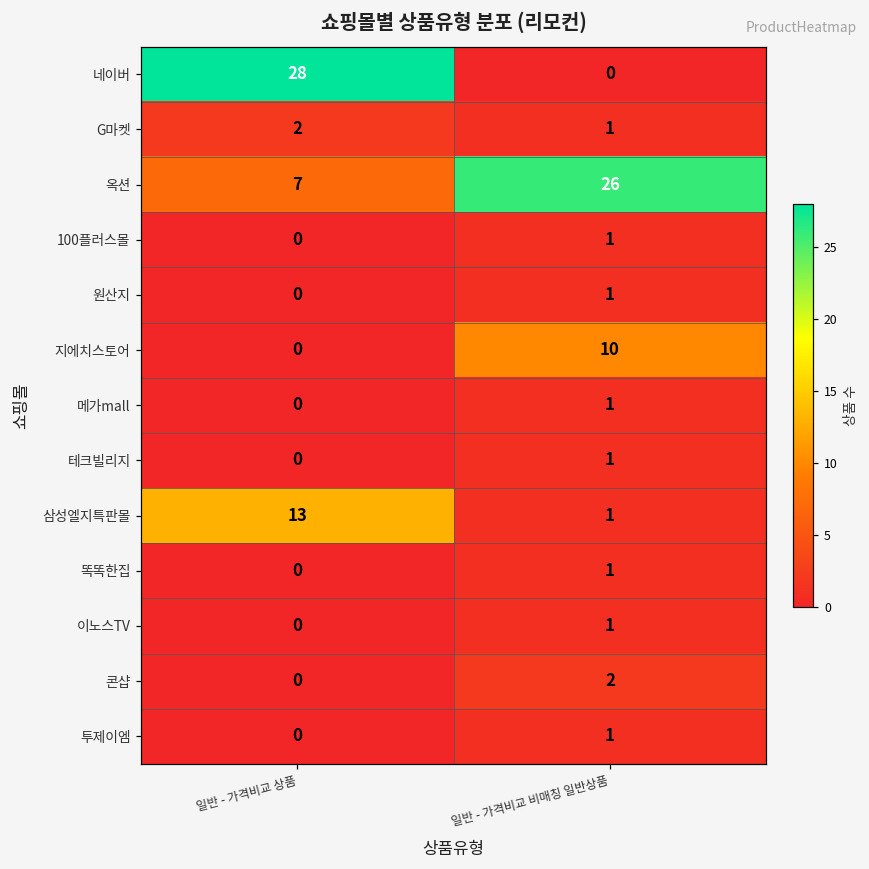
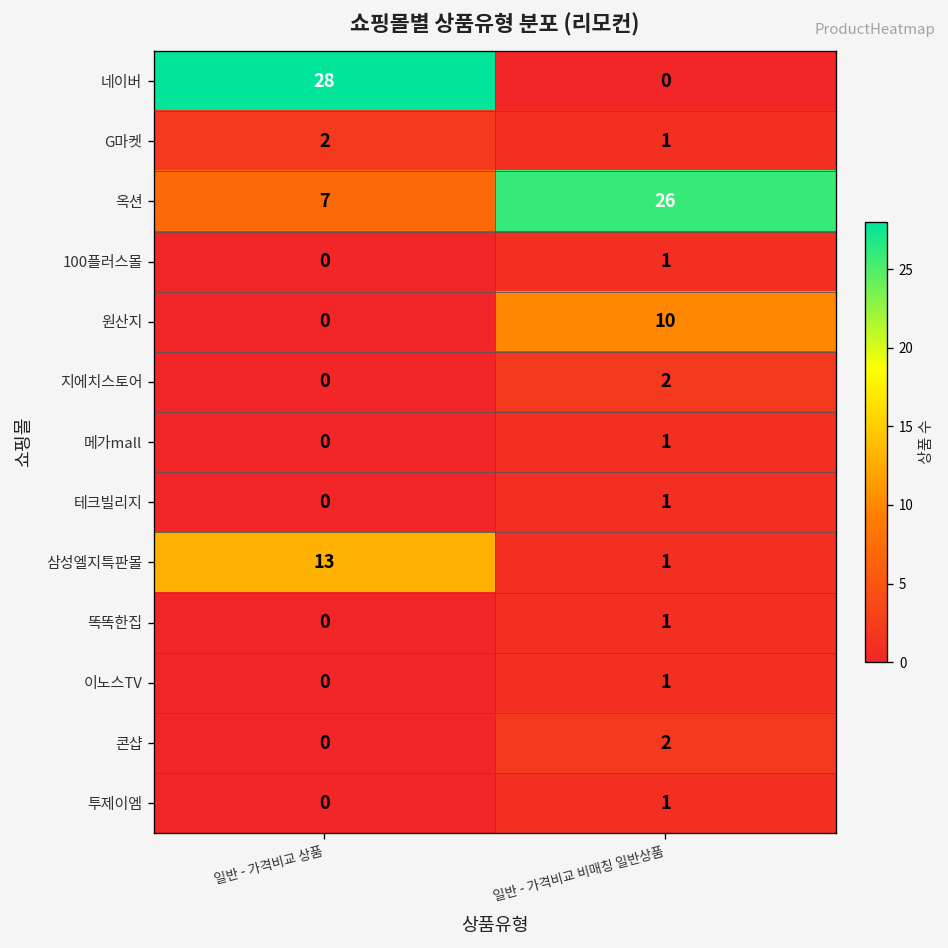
원산지, 일반 - 가격비교 비매칭 일반상품: 1 -> 10
지에치스토어, 일반 - 가격비교 비매칭 일반상품: 10 -> 2
